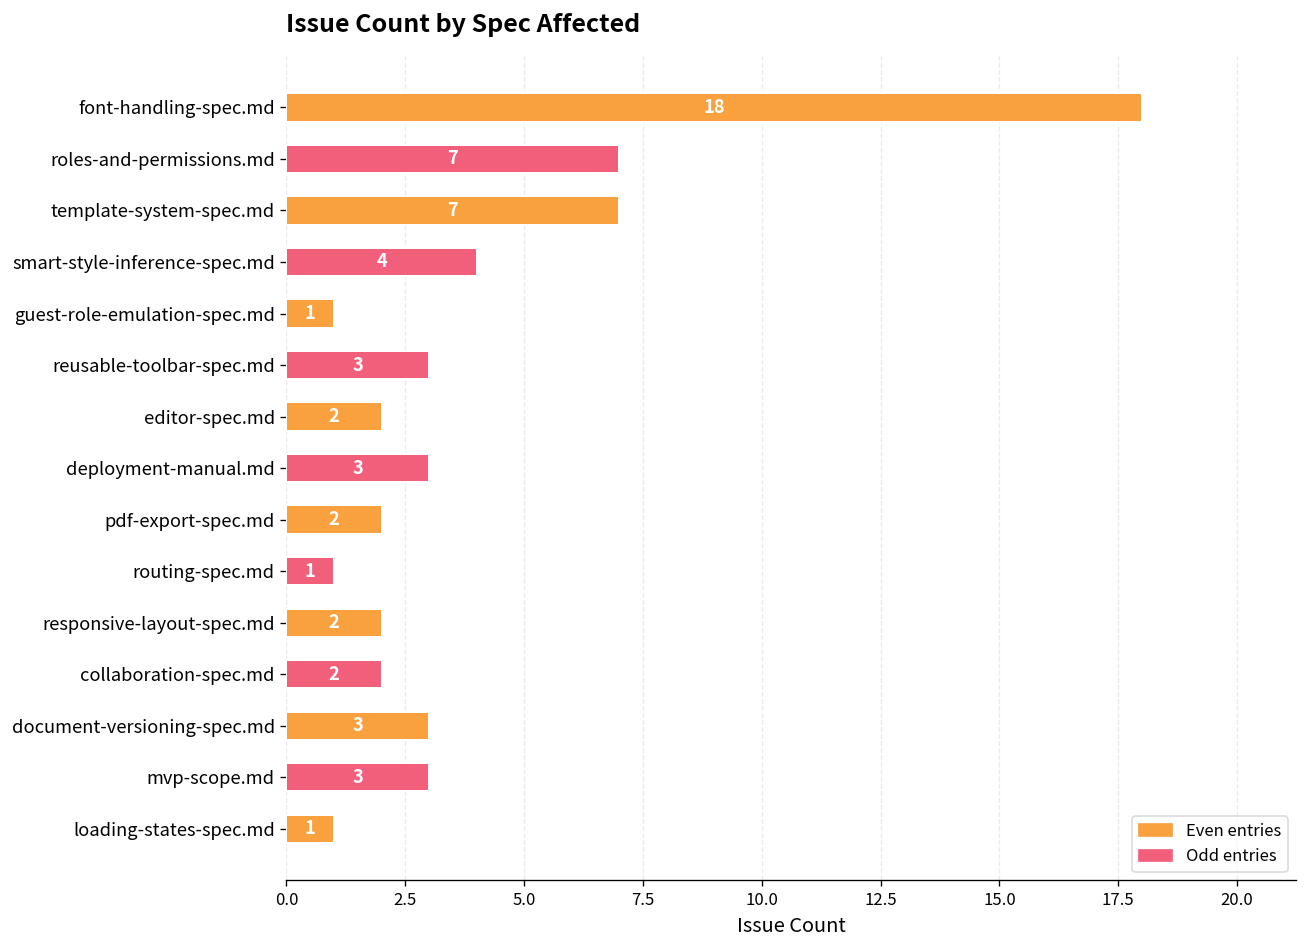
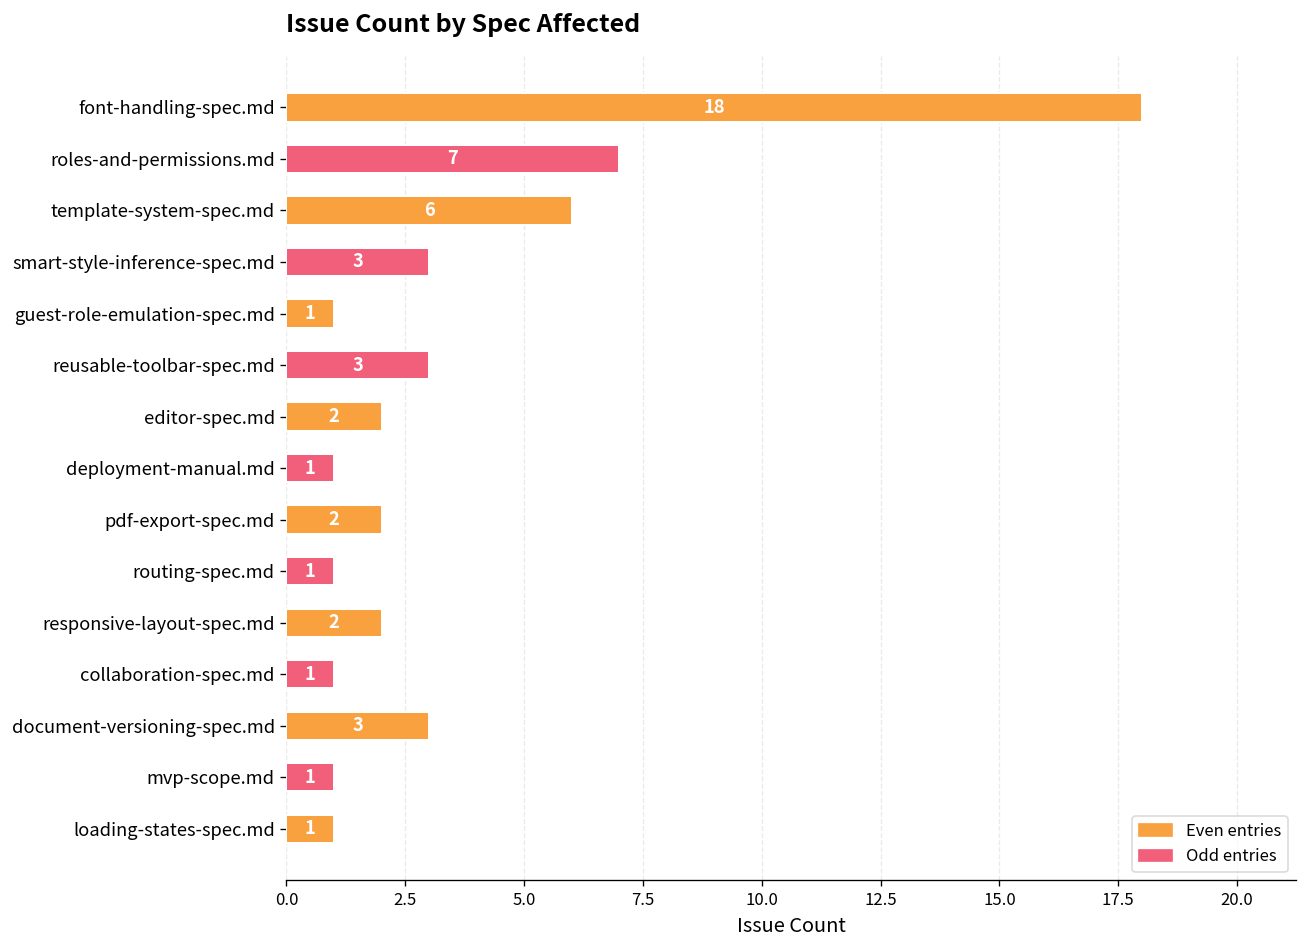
template-system-spec.md: 7 -> 6
smart-style-inference-spec.md: 4 -> 3
deployment-manual.md: 3 -> 1
collaboration-spec.md: 2 -> 1
mvp-scope.md: 3 -> 1
